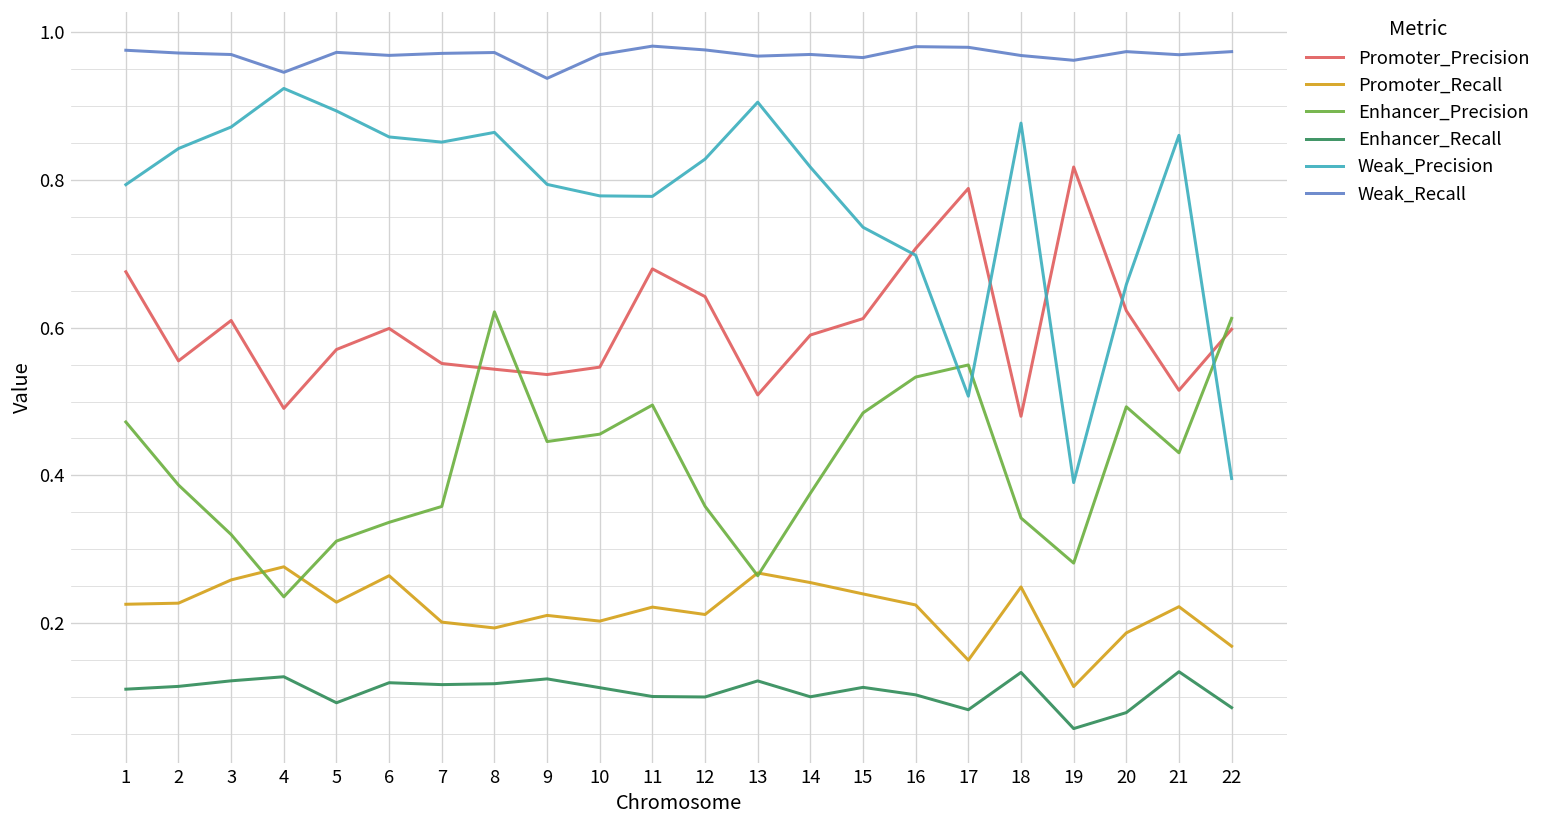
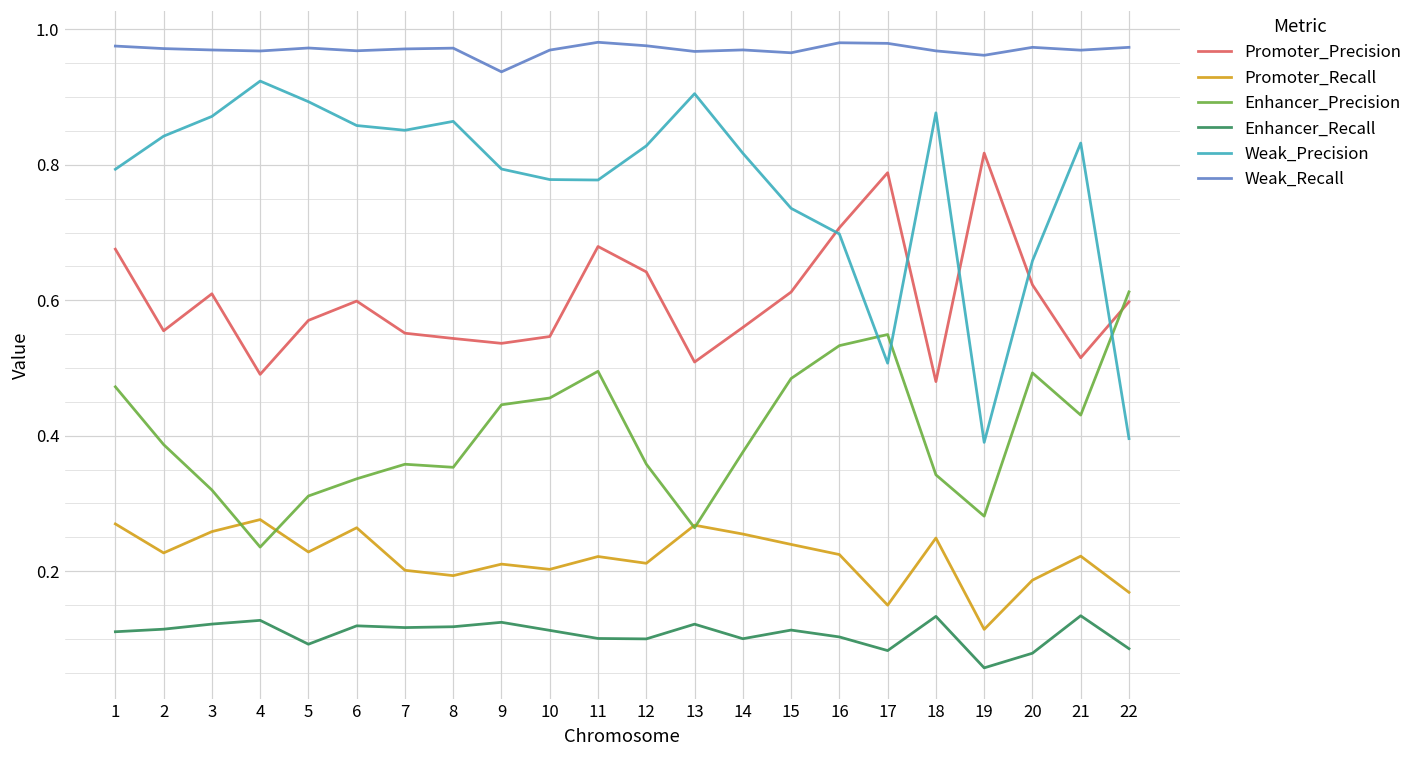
Promoter_Recall, 1: 0.23 -> 0.27
Weak_Recall, 4: 0.95 -> 0.97
Enhancer_Precision, 8: 0.62 -> 0.35
Promoter_Precision, 14: 0.59 -> 0.56
Weak_Precision, 21: 0.86 -> 0.83
